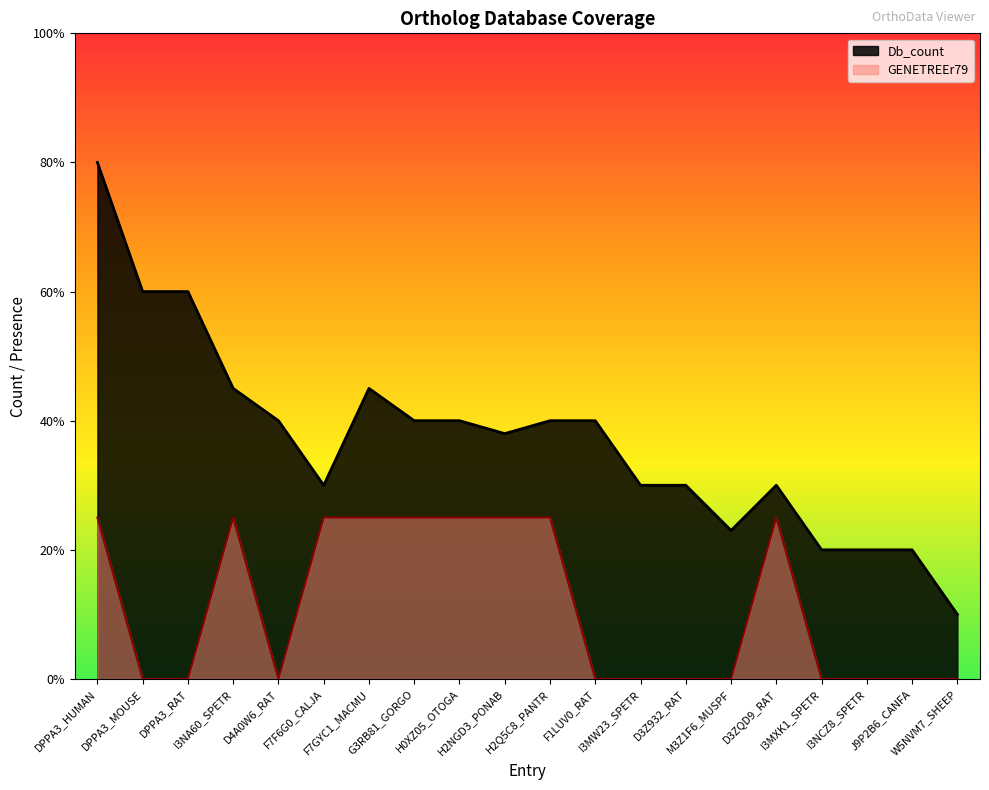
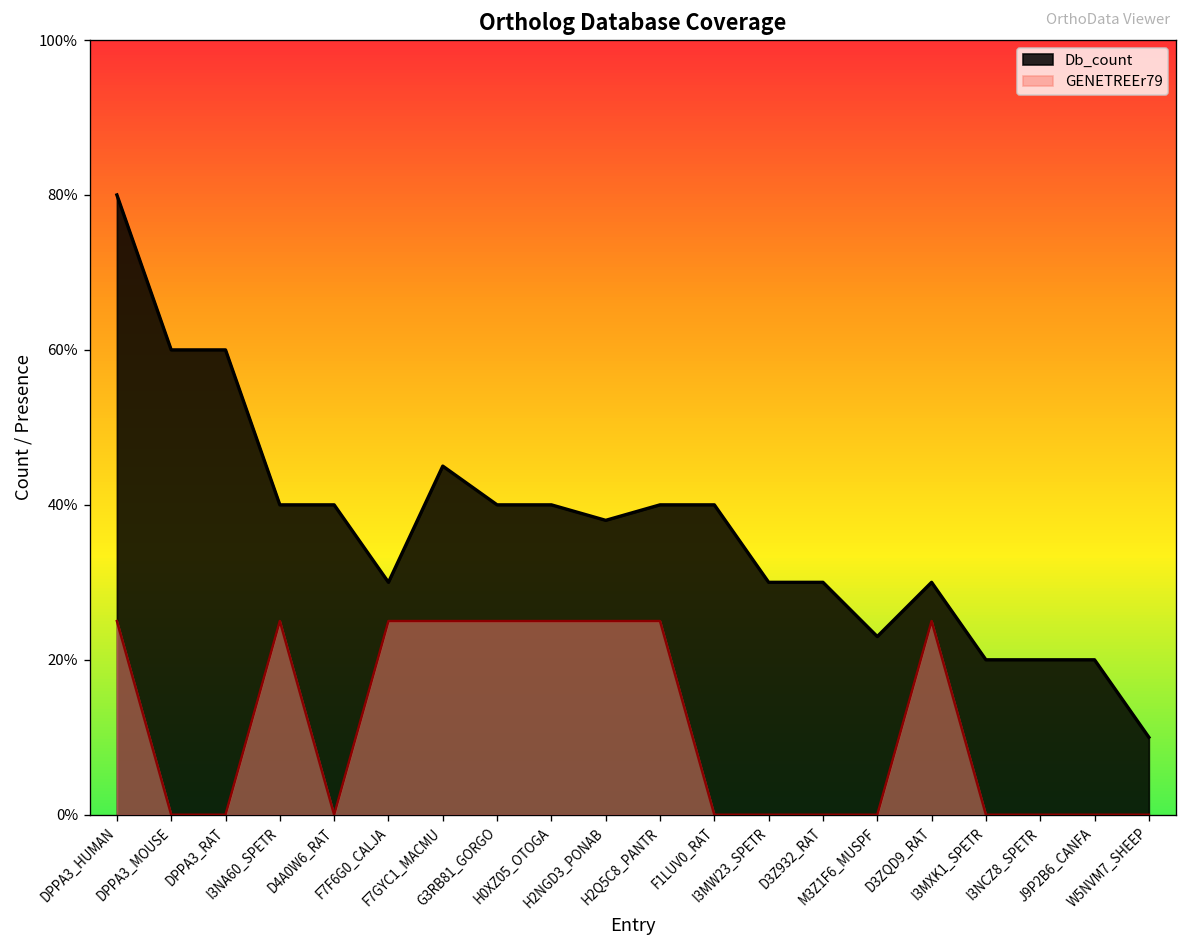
Db_count, I3NA60_SPETR: 45% -> 40%
